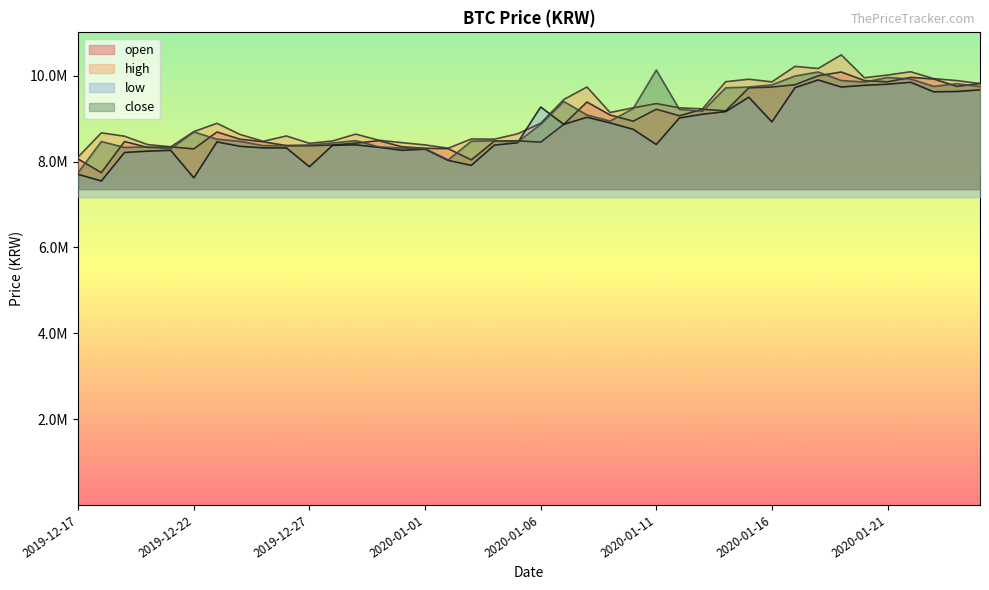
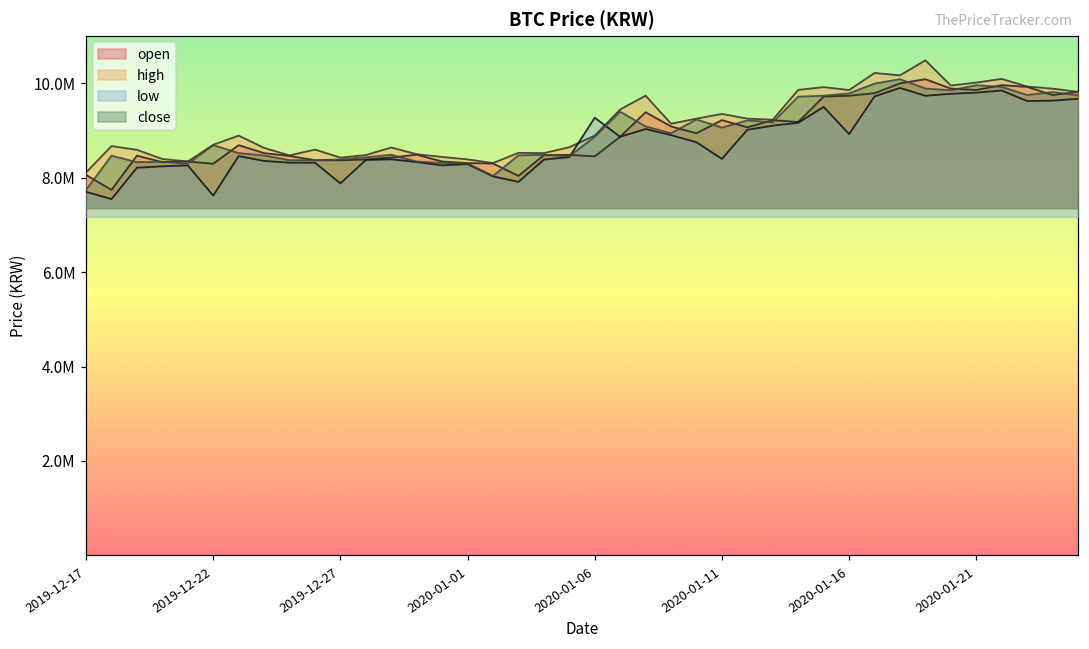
close, 2020-01-11: 10100000 -> 9100000
